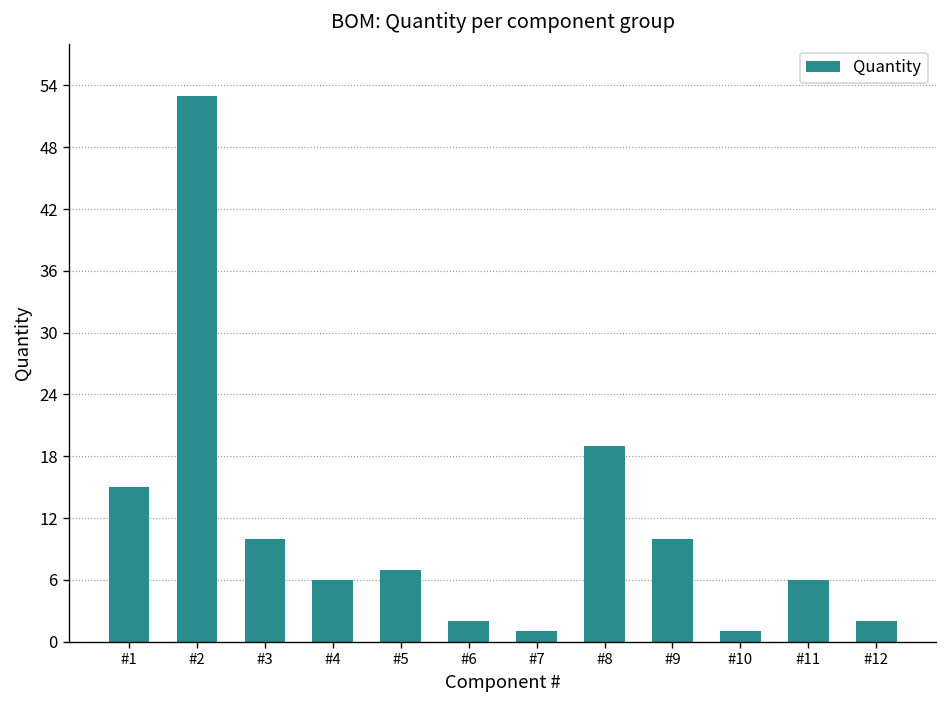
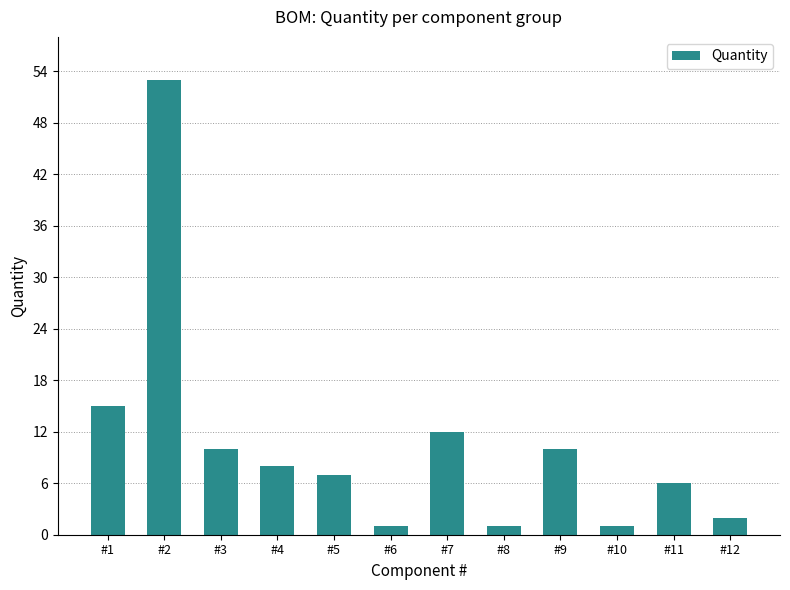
#4: 6 -> 8
#6: 2 -> 1
#7: 1 -> 12
#8: 19 -> 1
